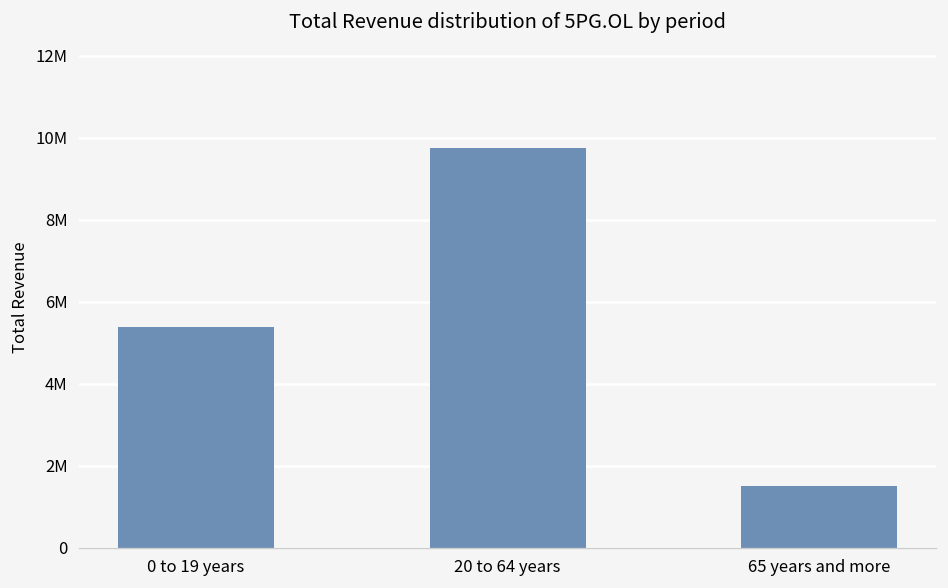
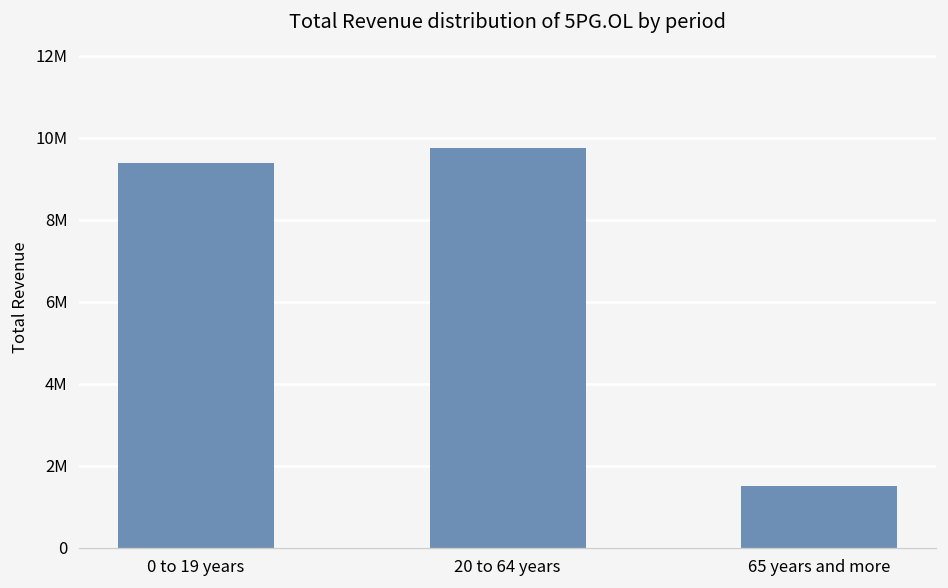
0 to 19 years: 5400000 -> 9400000
